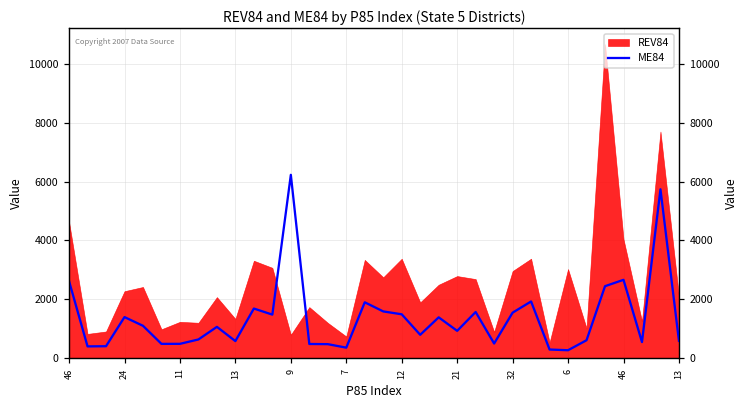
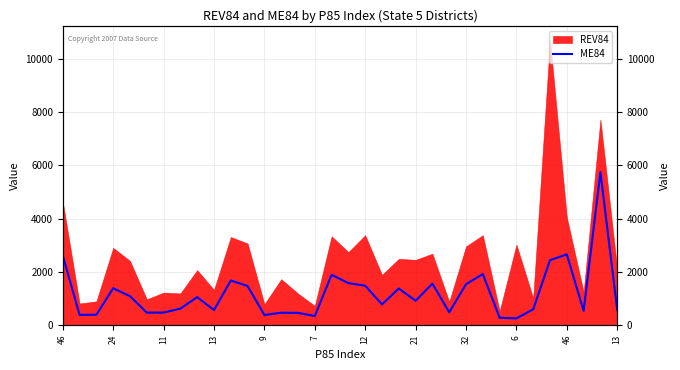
REV84, 24: 2300 -> 2900
ME84, 9: 6200 -> 400
REV84, 21: 2800 -> 2500
